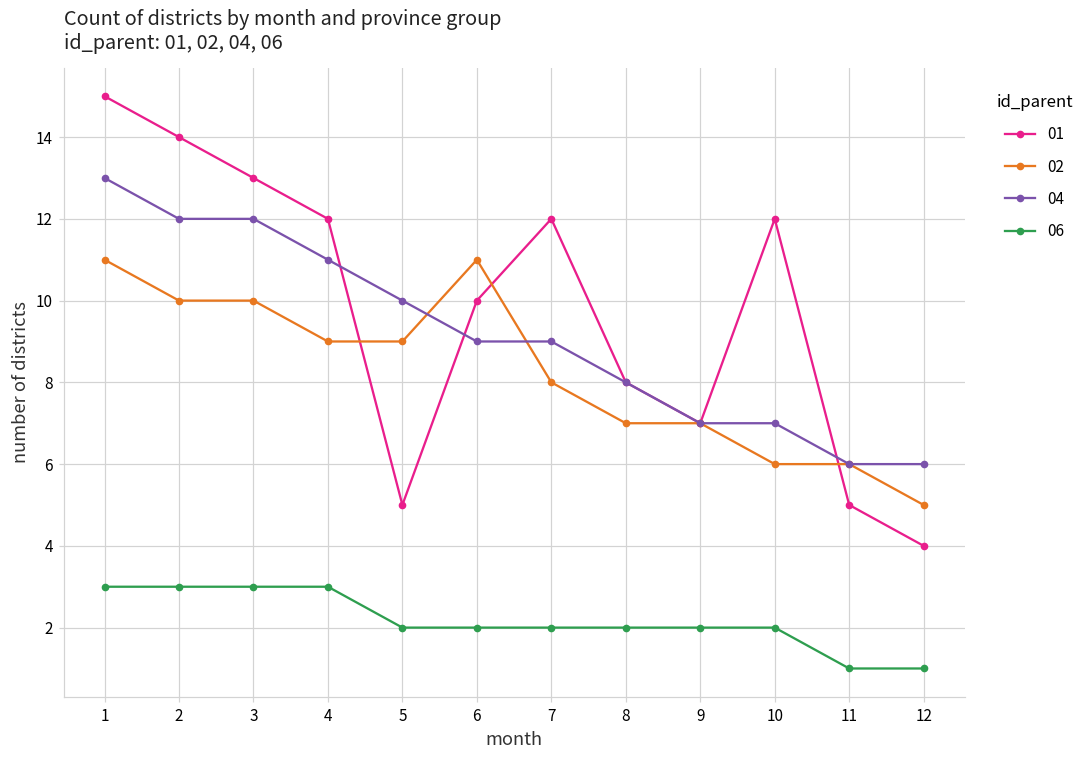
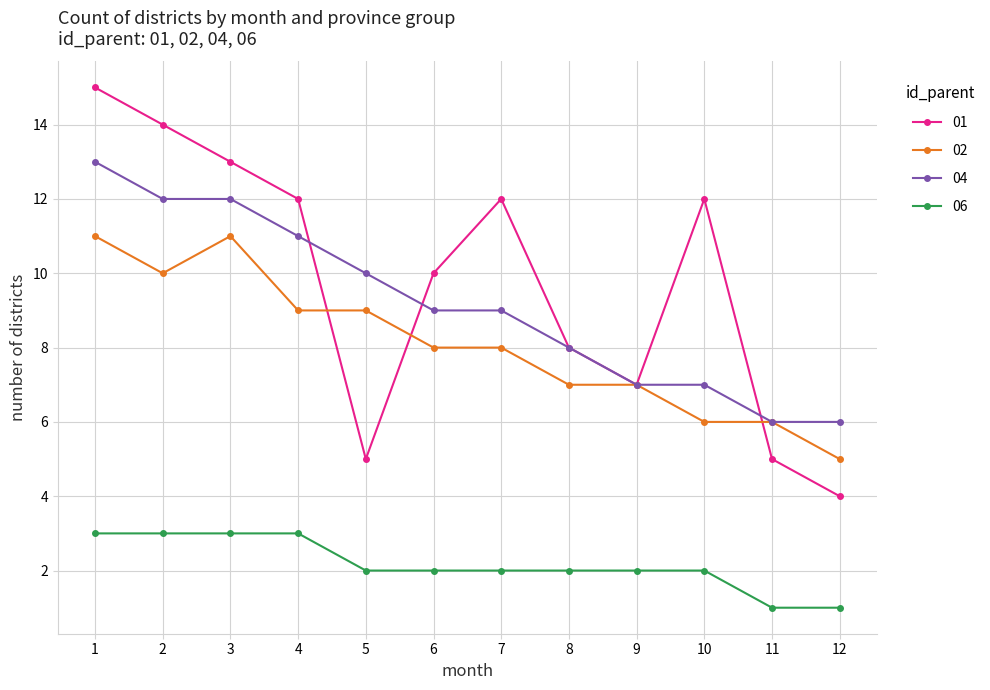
02, 3: 10 -> 11
02, 6: 11 -> 8
